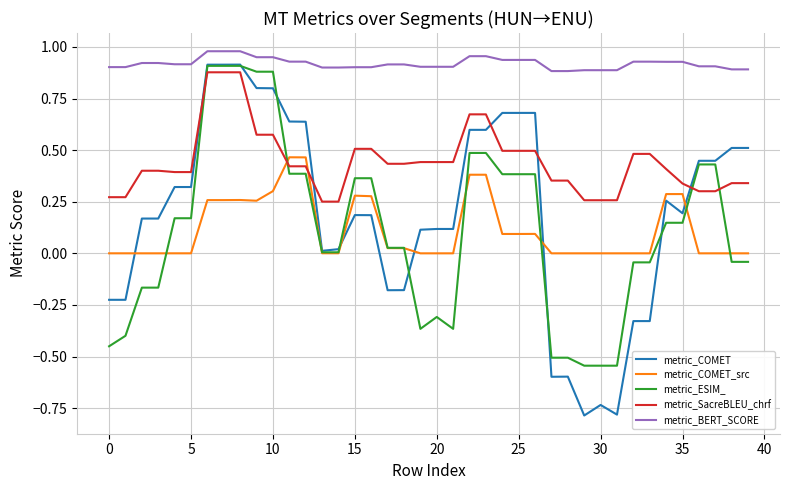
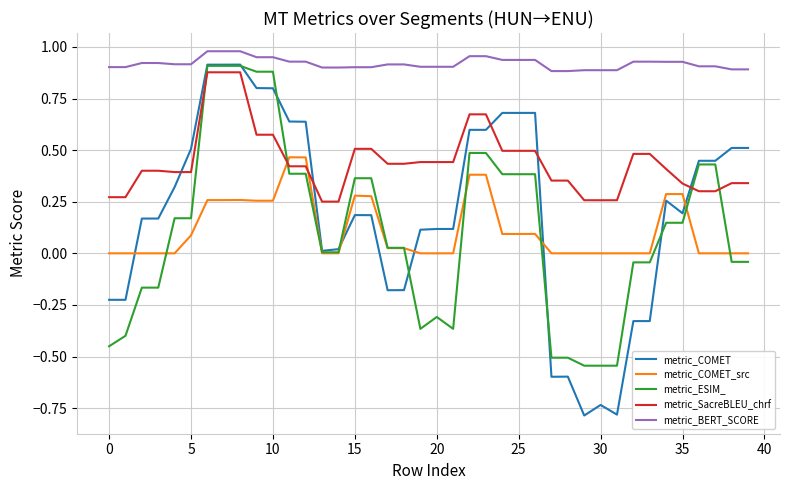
metric_COMET, 5: 0.32 -> 0.51
metric_COMET_src, 5: 0.00 -> 0.09
metric_COMET_src, 10: 0.30 -> 0.25
